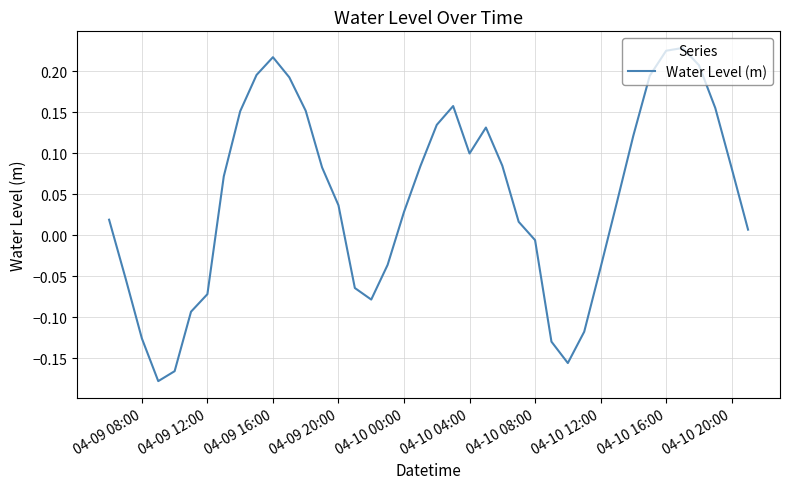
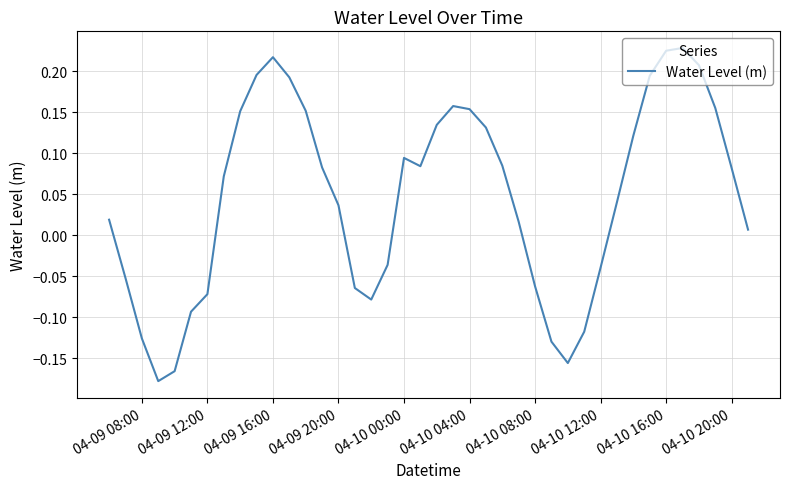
04-10 00:00: 0.03 -> 0.09
04-10 04:00: 0.10 -> 0.15
04-10 08:00: -0.01 -> -0.06
